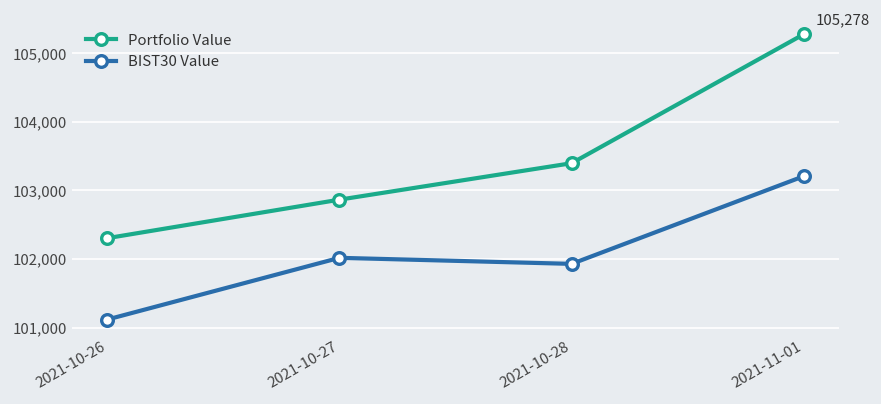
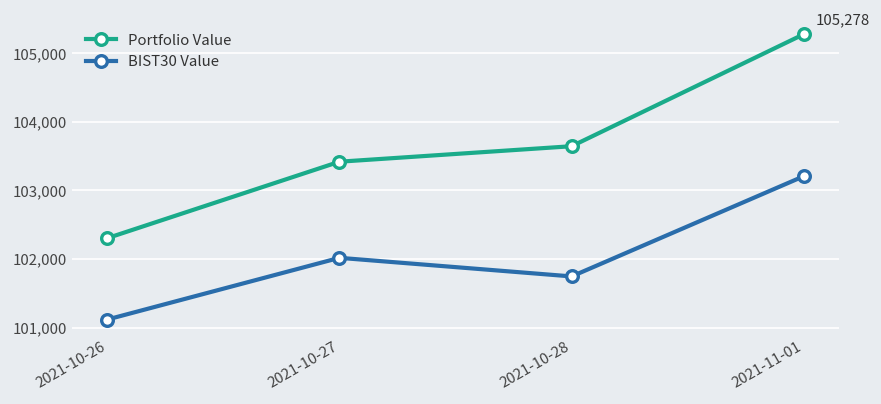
Portfolio Value, 2021-10-27: 102,900 -> 103,400
Portfolio Value, 2021-10-28: 103,400 -> 103,600
BIST30 Value, 2021-10-28: 101,900 -> 101,700
